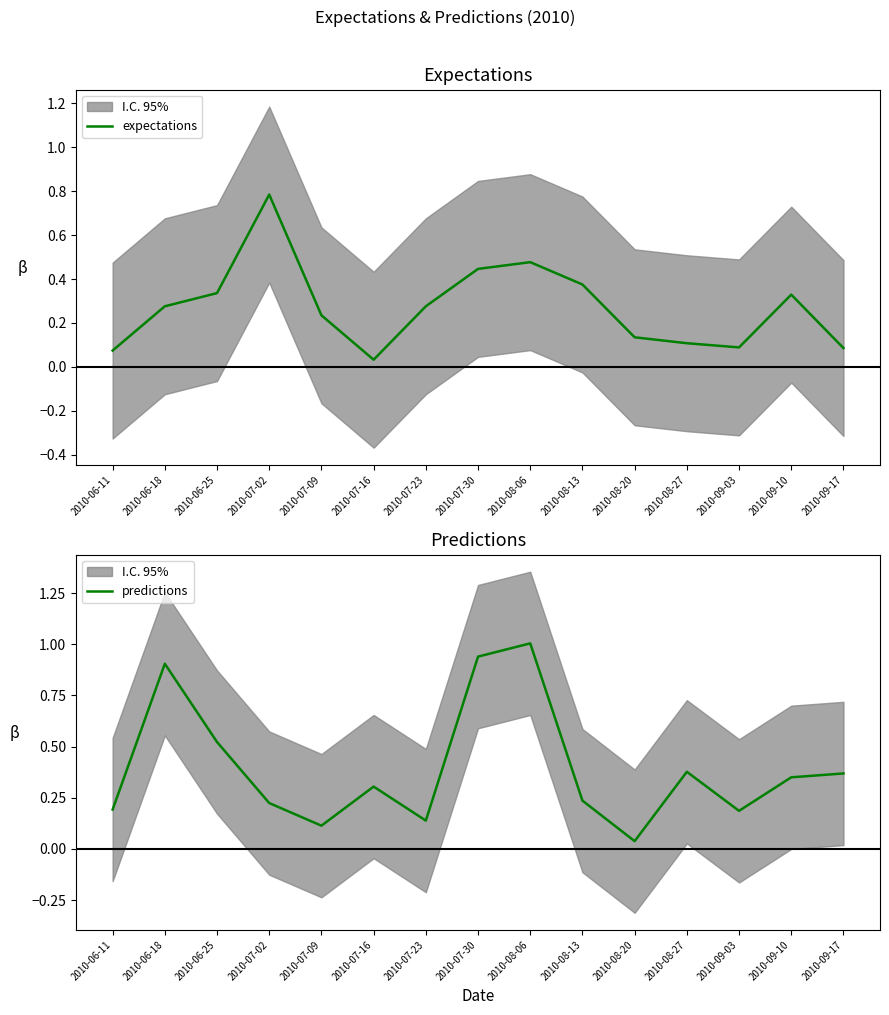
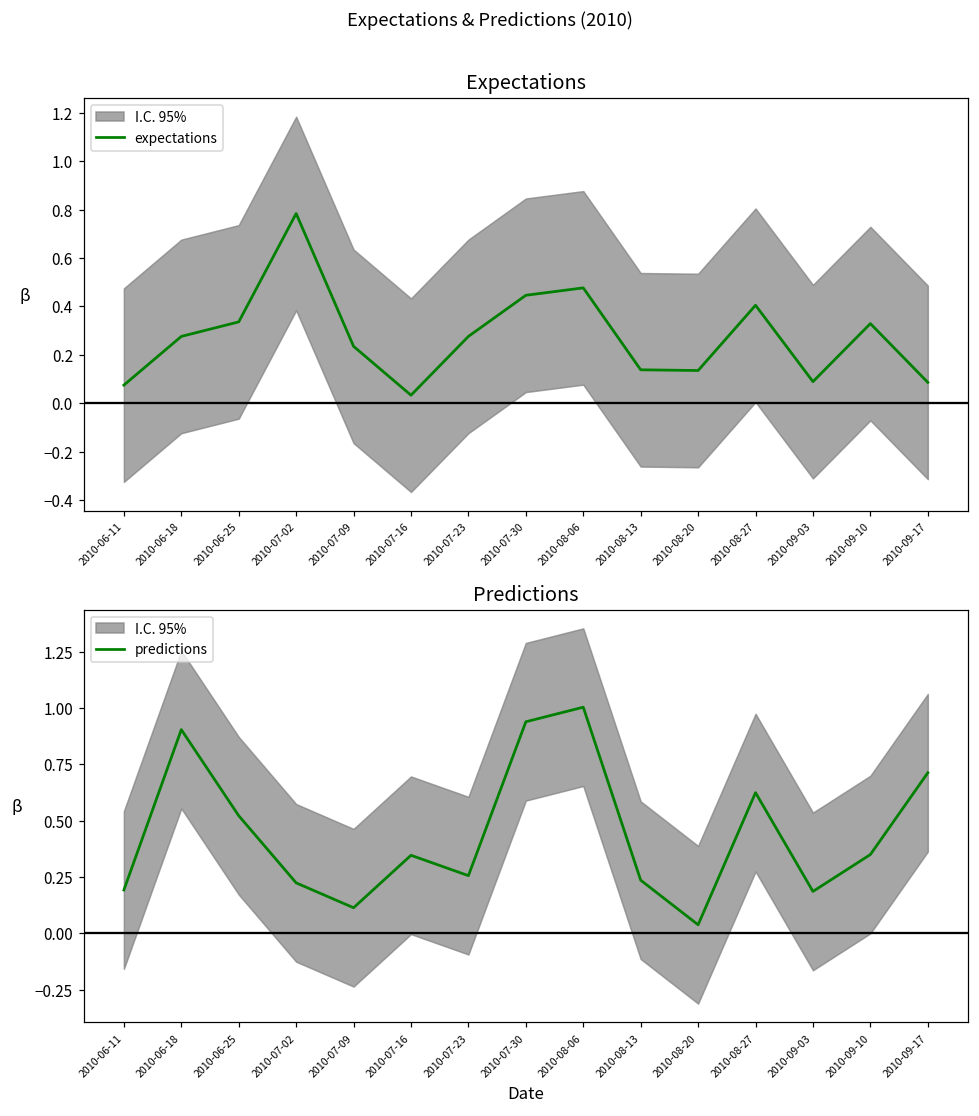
Expectations, expectations, 2010-08-13: 0.38 -> 0.14
Expectations, expectations, 2010-08-27: 0.11 -> 0.40
Predictions, predictions, 2010-07-16: 0.30 -> 0.35
Predictions, predictions, 2010-07-23: 0.14 -> 0.26
Predictions, predictions, 2010-08-27: 0.38 -> 0.62
Predictions, predictions, 2010-09-17: 0.37 -> 0.71
